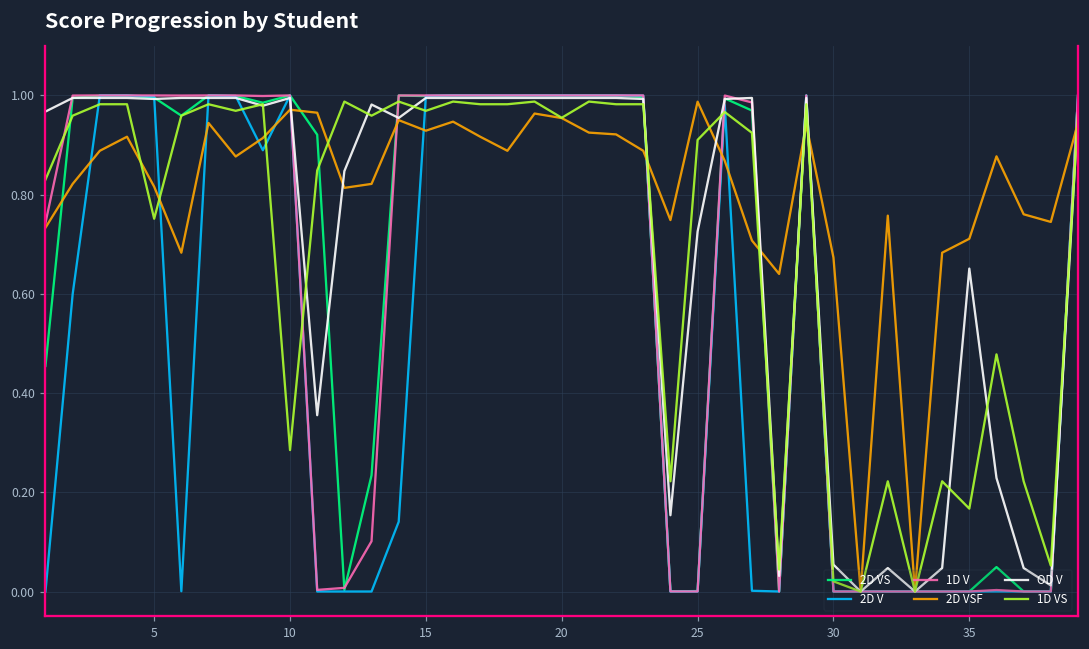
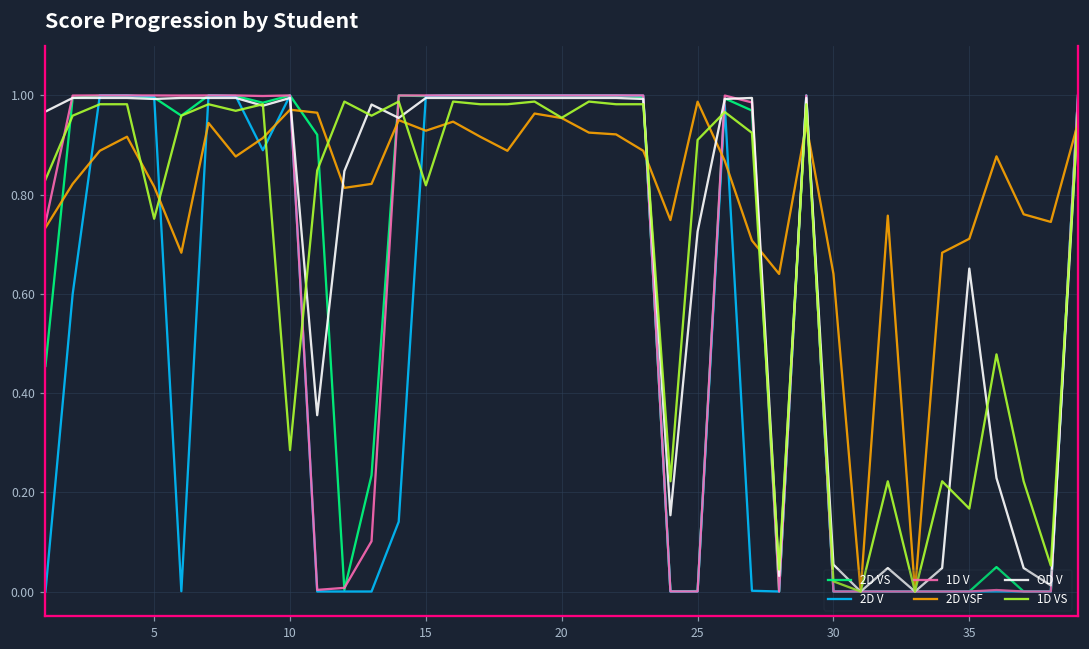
1D VS, 15: 0.97 -> 0.82
2D VSF, 30: 0.67 -> 0.64
